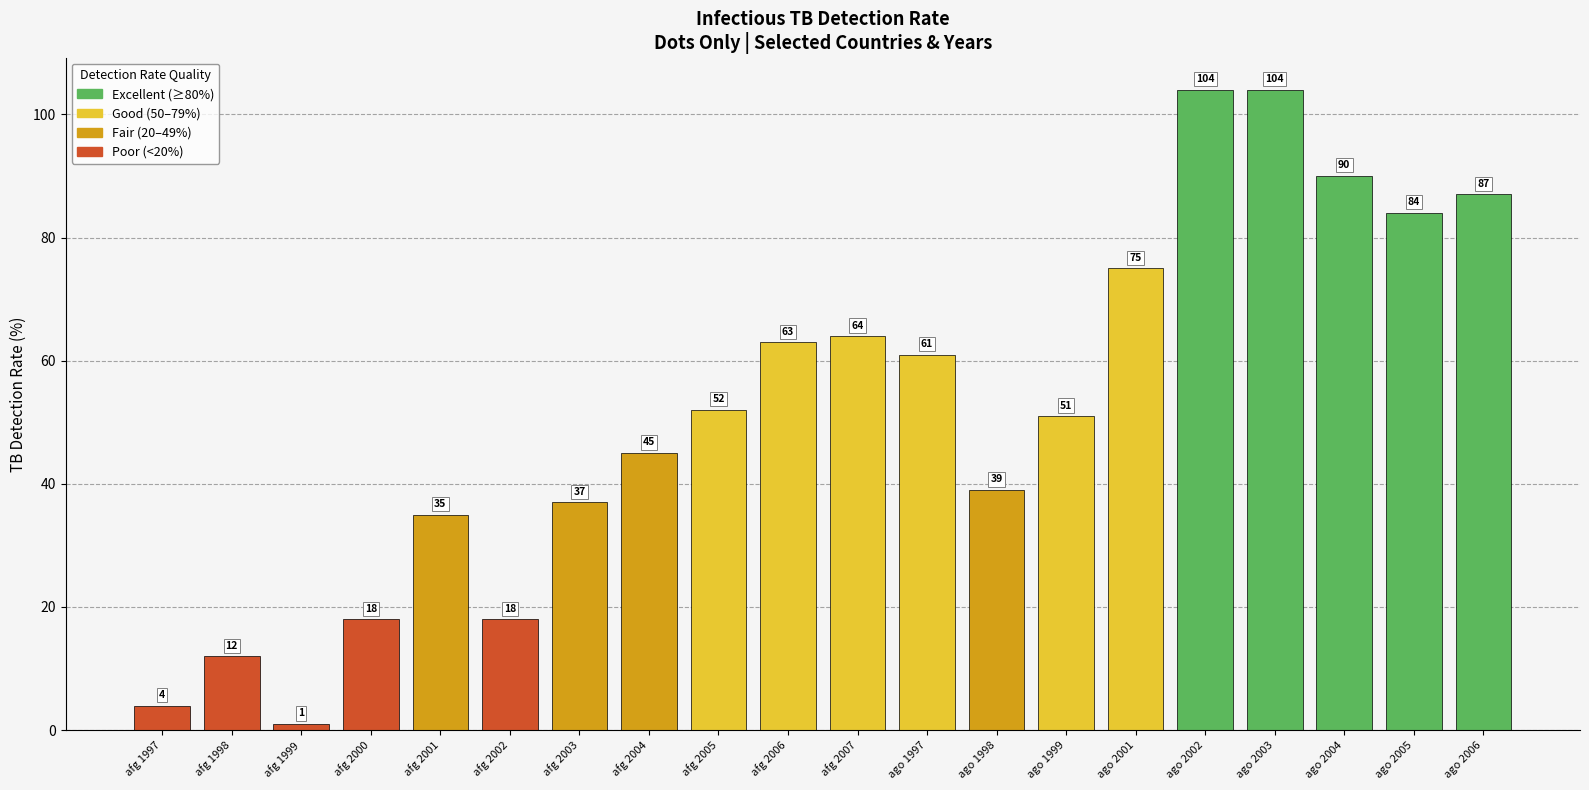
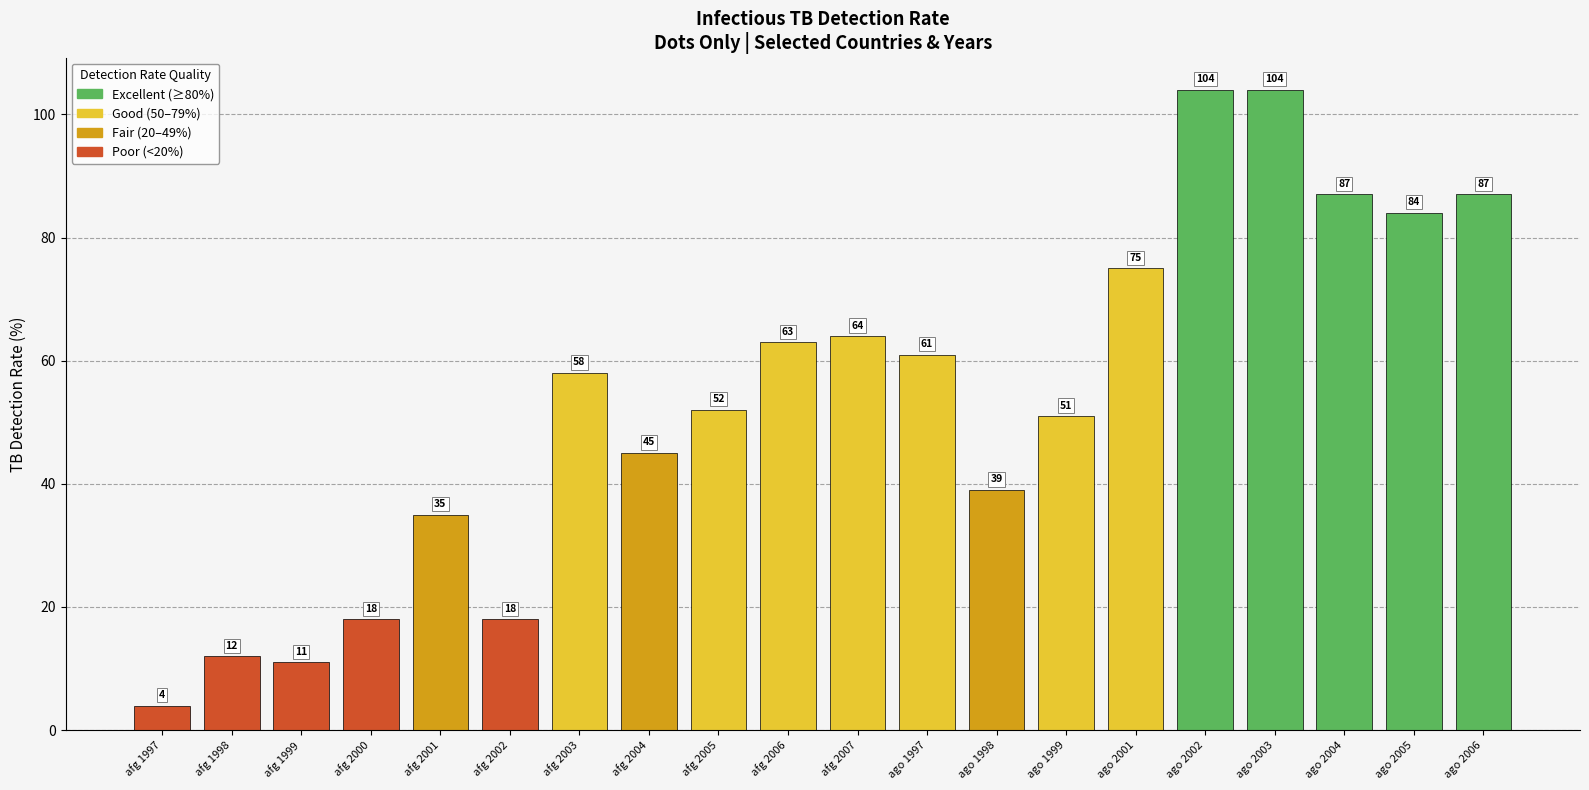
afg 1999: 1 -> 11
afg 2003: 37 -> 58
ago 2004: 90 -> 87
